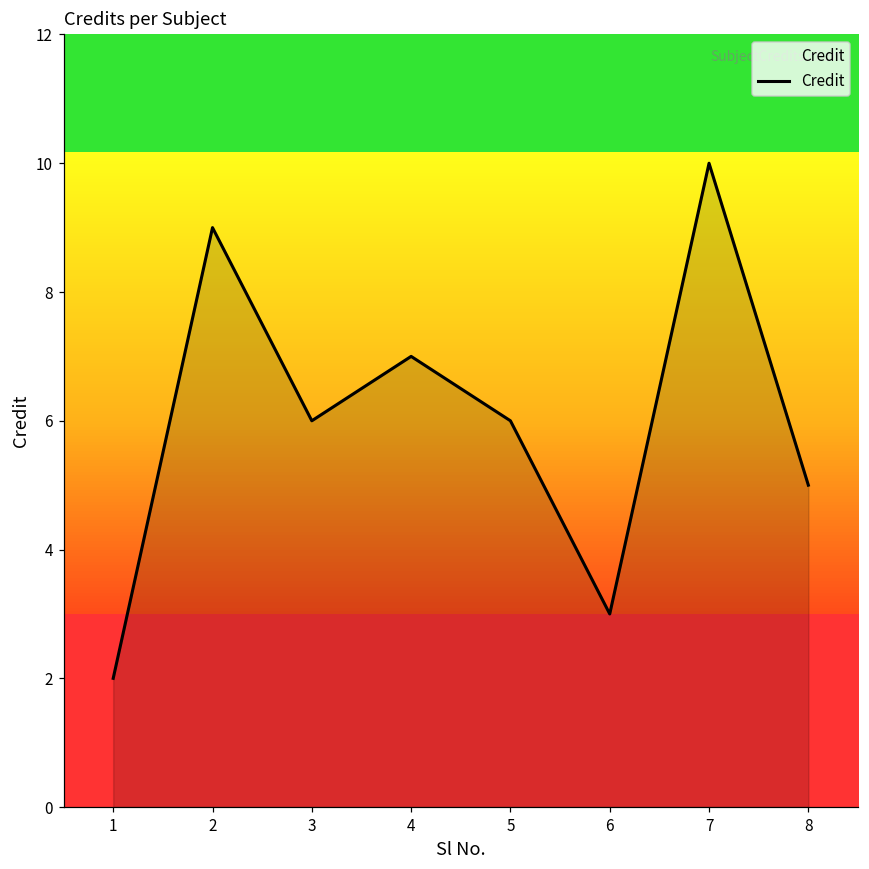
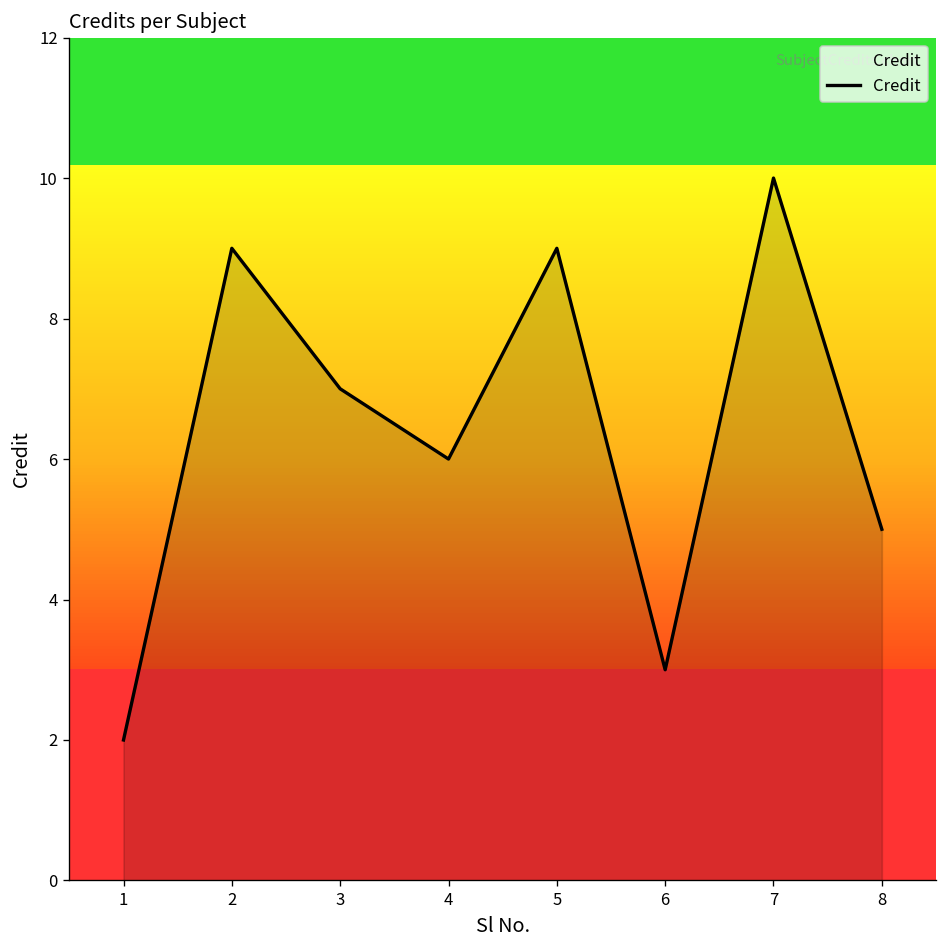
3: 6 -> 7
4: 7 -> 6
5: 6 -> 9
